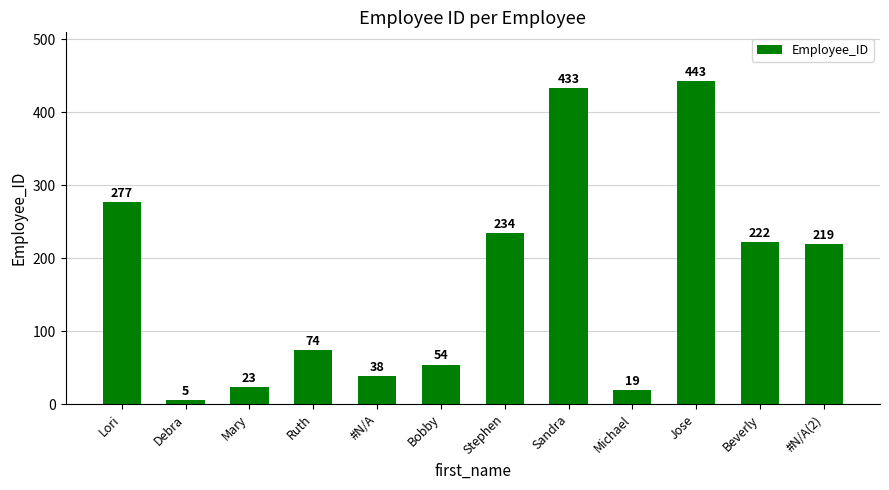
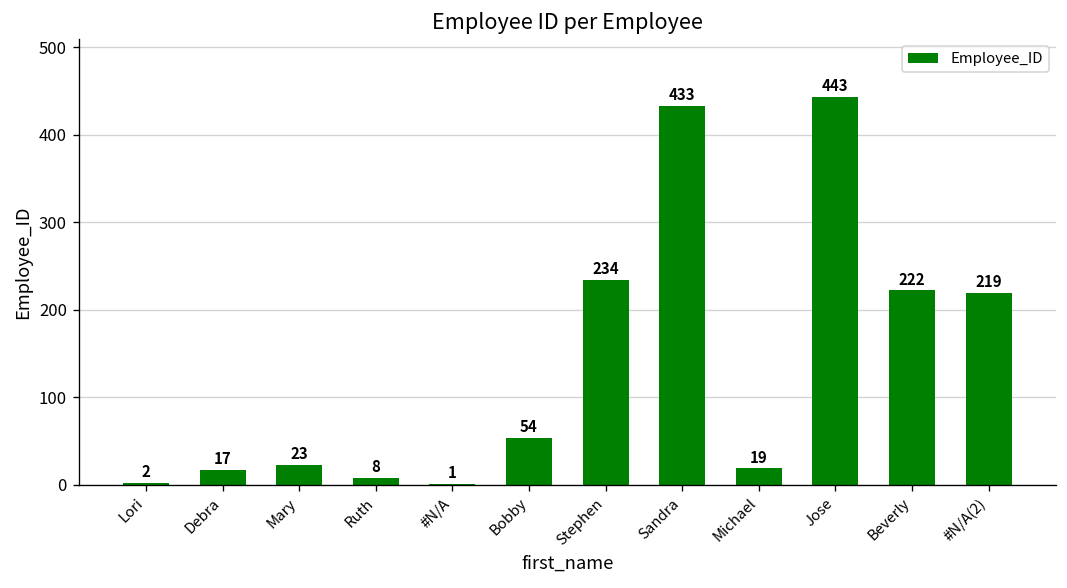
Lori: 277 -> 2
Debra: 5 -> 17
Ruth: 74 -> 8
#N/A: 38 -> 1
